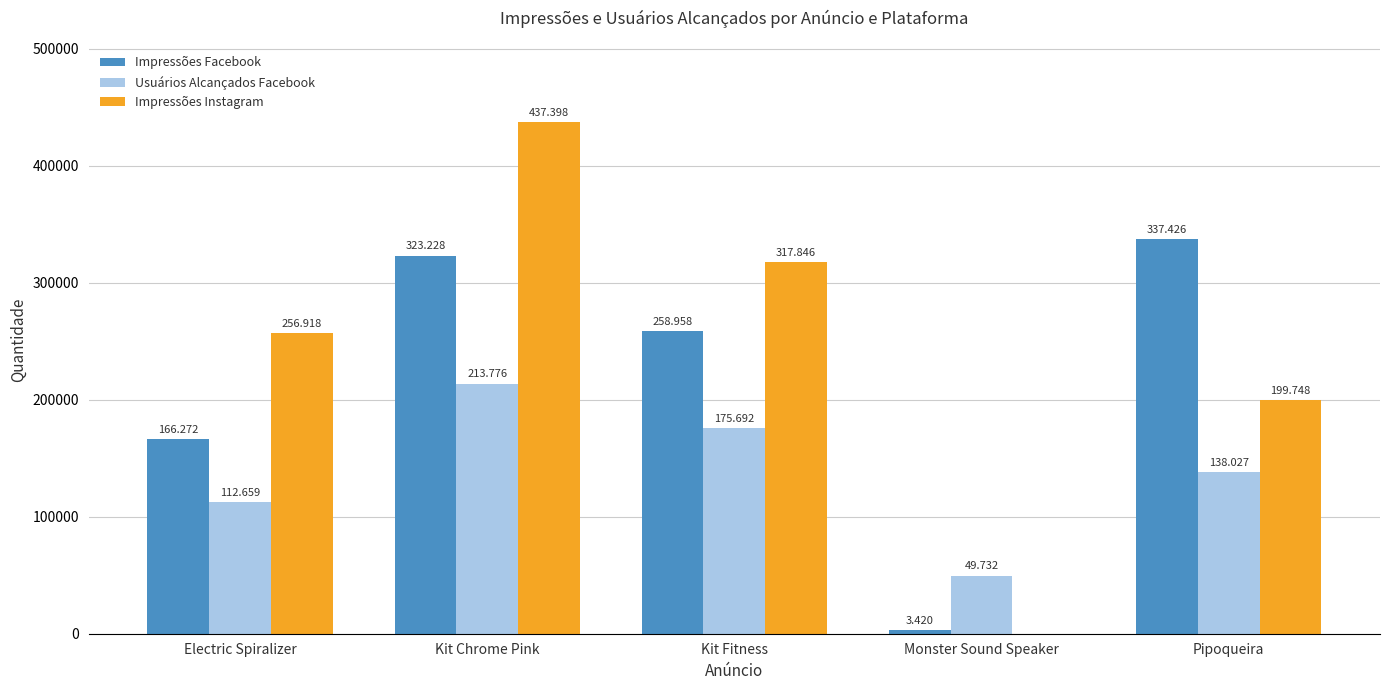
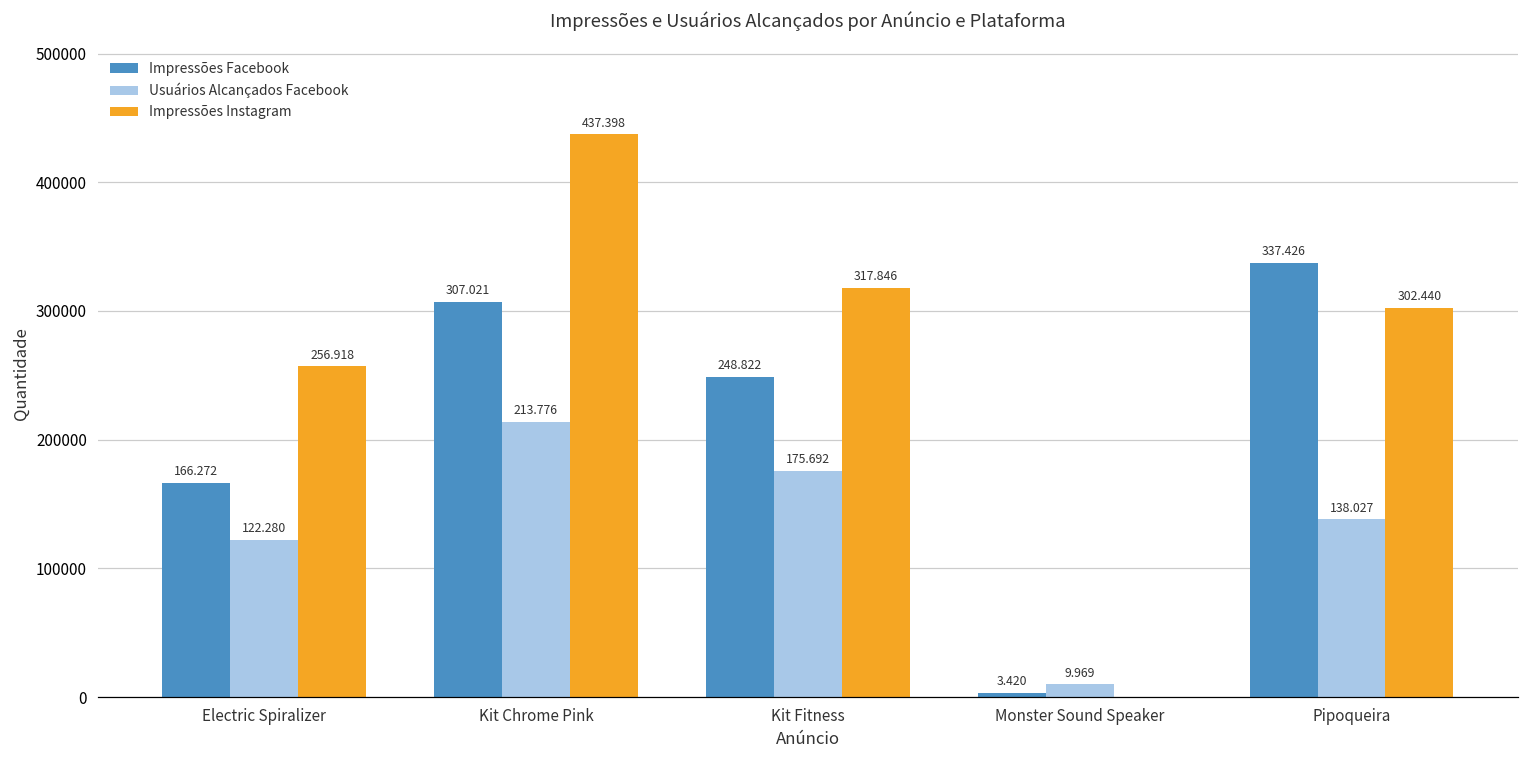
Usuários Alcançados Facebook, Electric Spiralizer: 112.659 -> 122.280
Impressões Facebook, Kit Chrome Pink: 323.228 -> 307.021
Impressões Facebook, Kit Fitness: 258.958 -> 248.822
Usuários Alcançados Facebook, Monster Sound Speaker: 49.732 -> 9.969
Impressões Instagram, Pipoqueira: 199.748 -> 302.440
